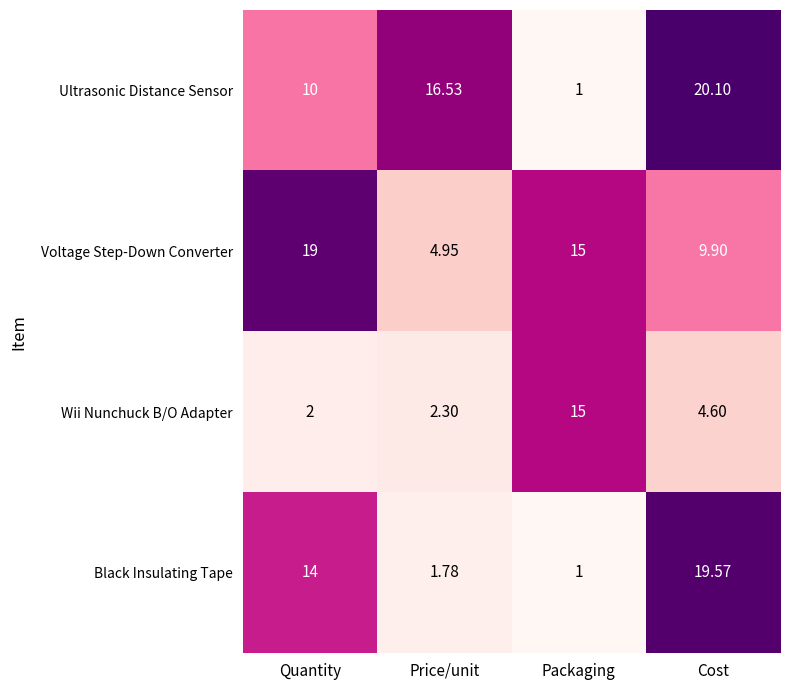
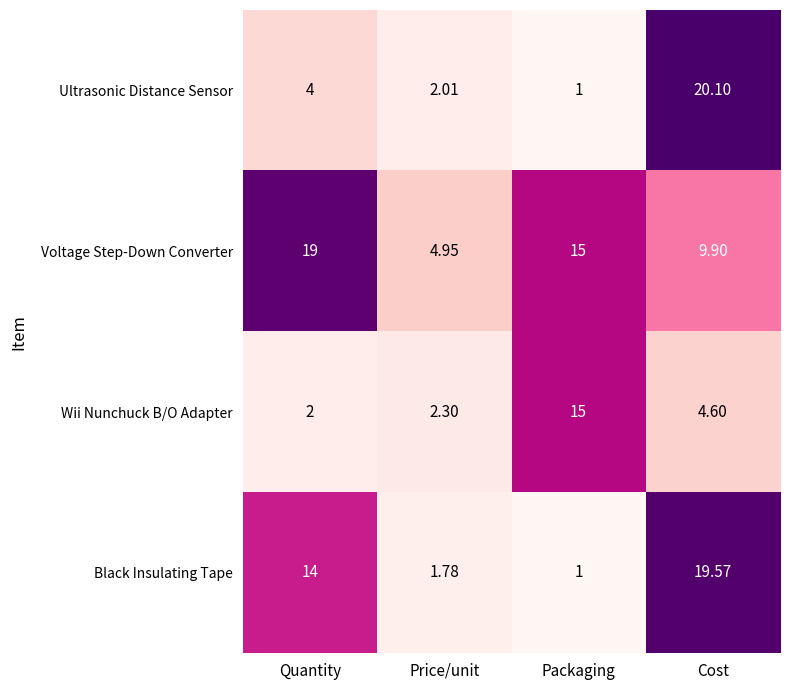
Ultrasonic Distance Sensor, Quantity: 10 -> 4
Ultrasonic Distance Sensor, Price/unit: 16.53 -> 2.01
